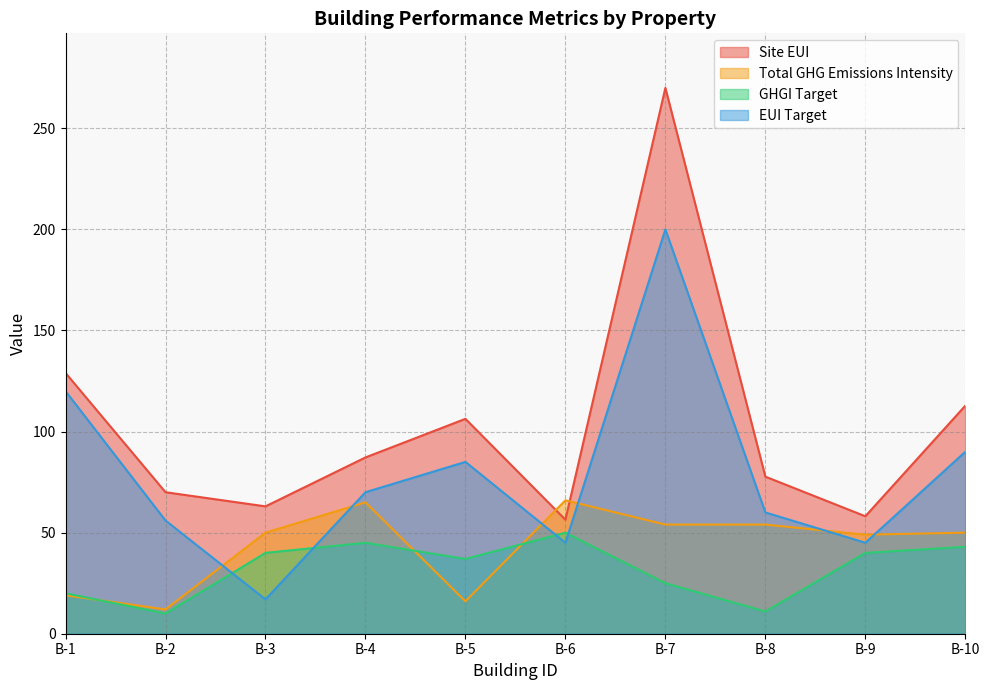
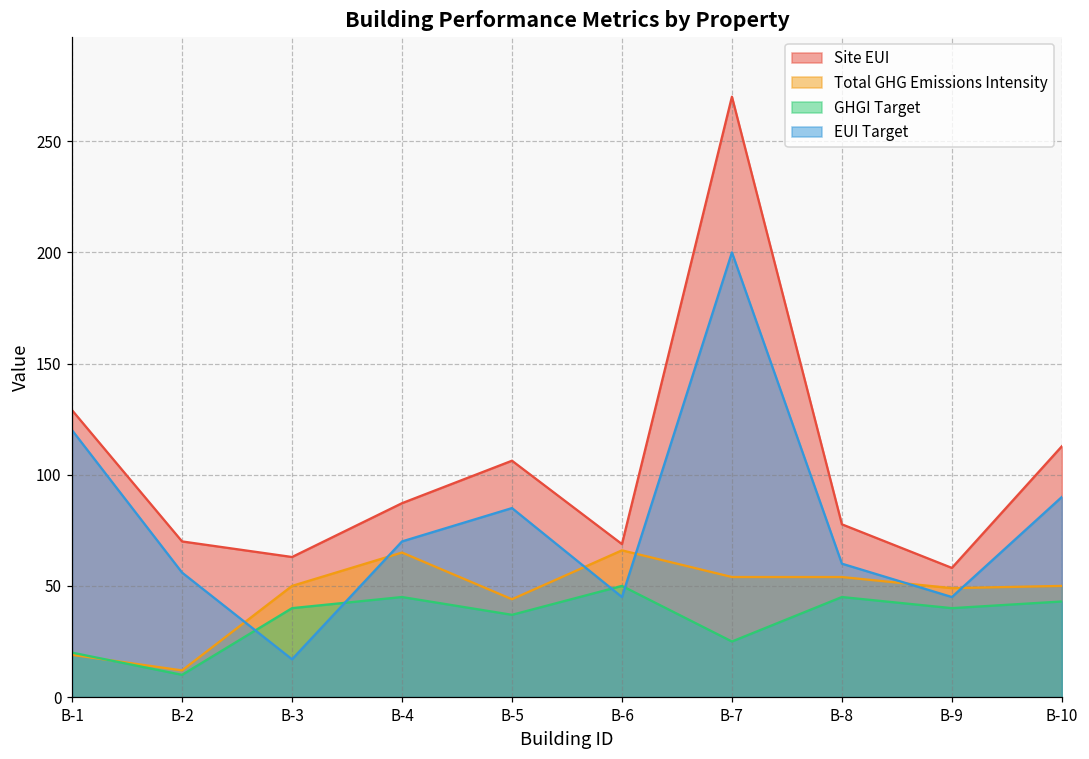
Total GHG Emissions Intensity, B-5: 16 -> 44
Site EUI, B-6: 56 -> 69
GHGI Target, B-8: 11 -> 45
